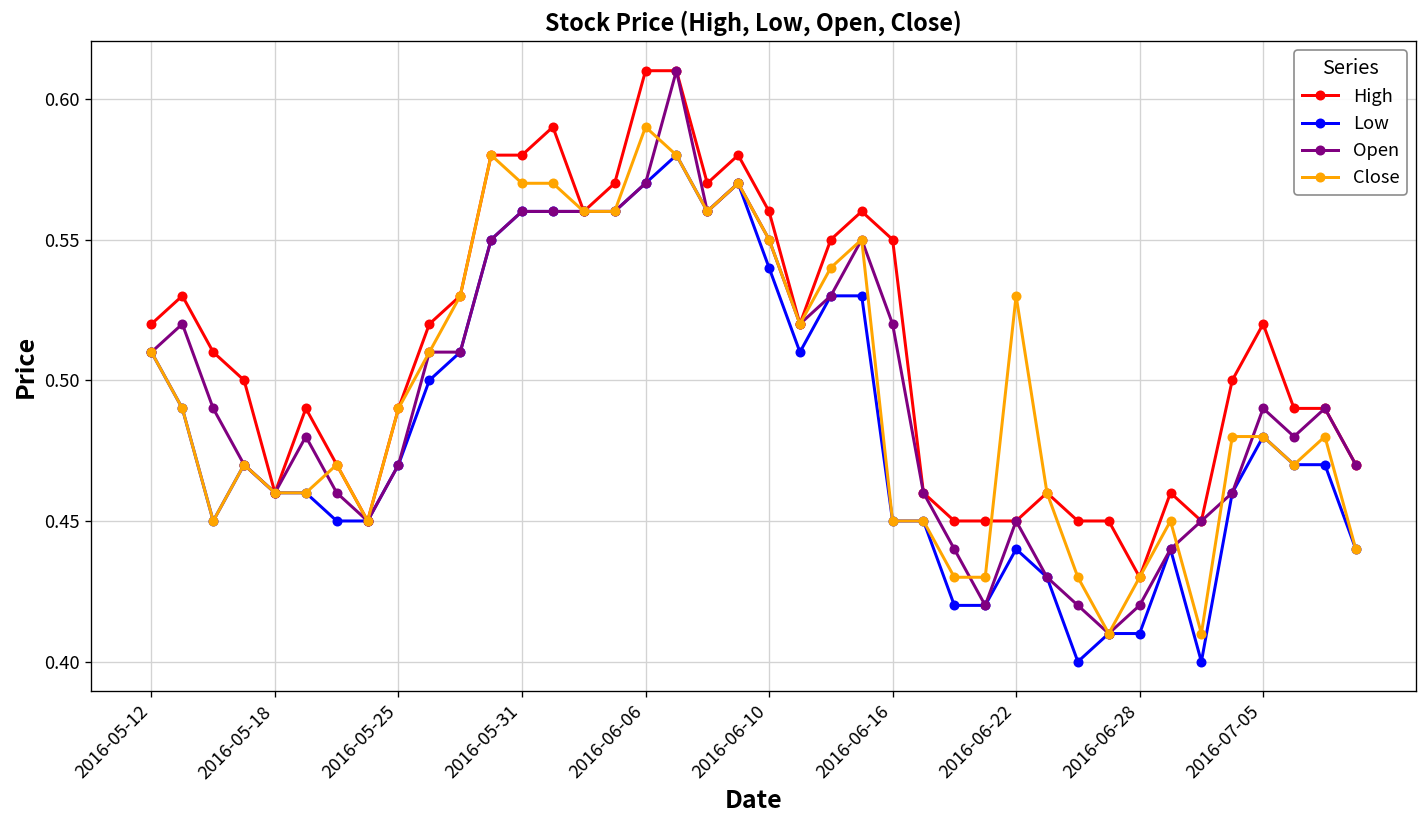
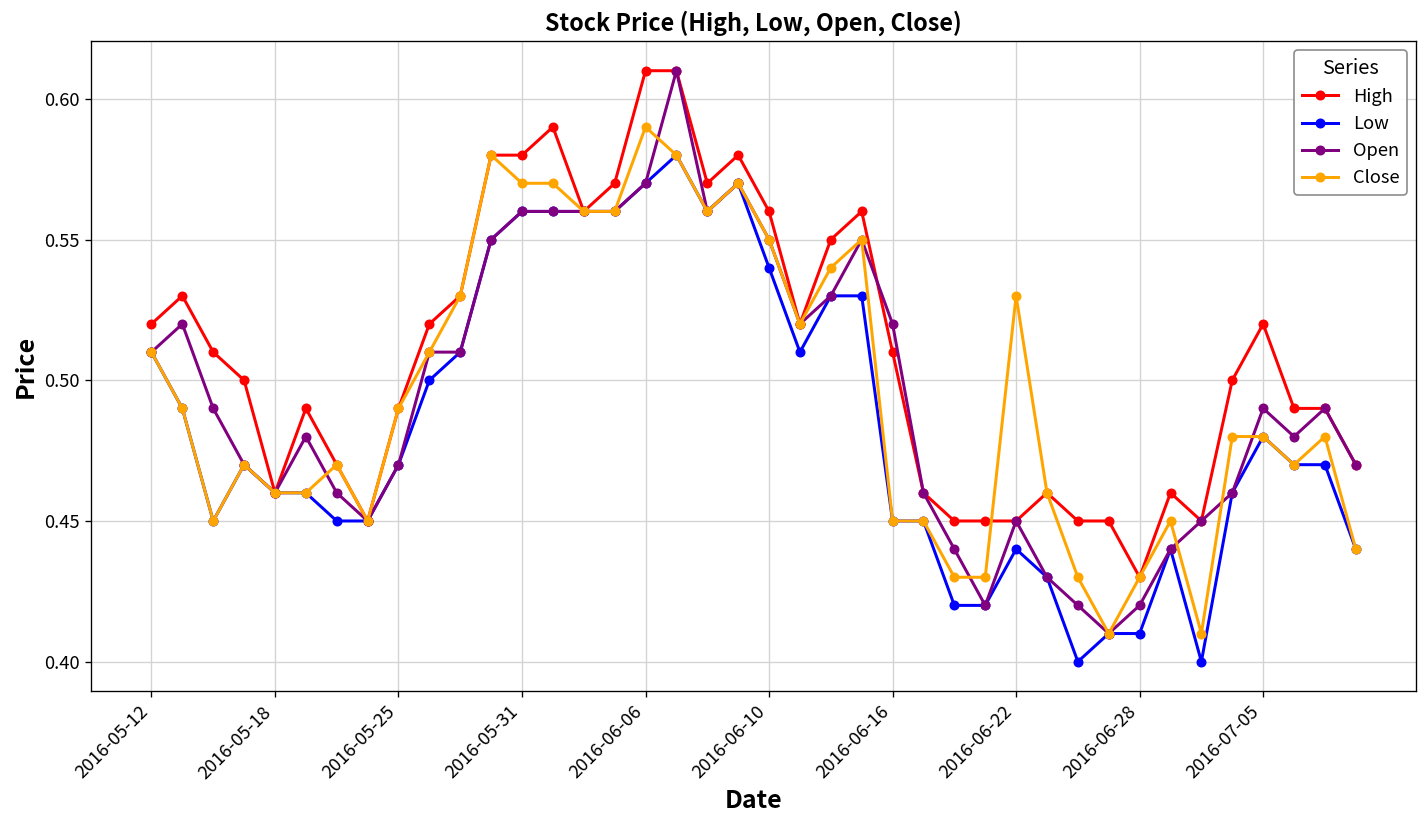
High, 2016-06-16: 0.55 -> 0.51
